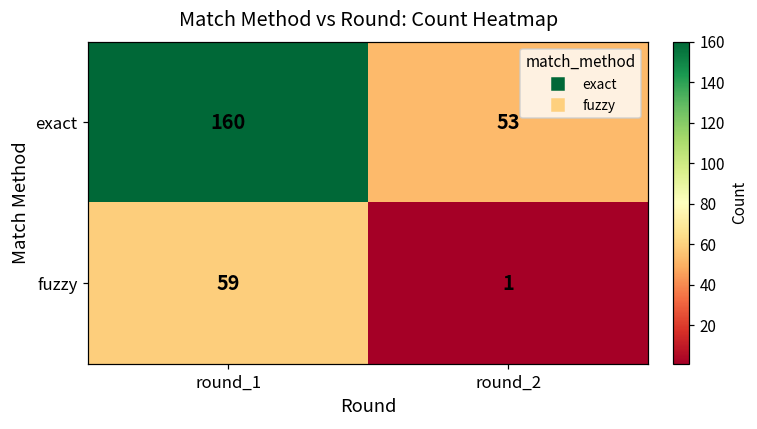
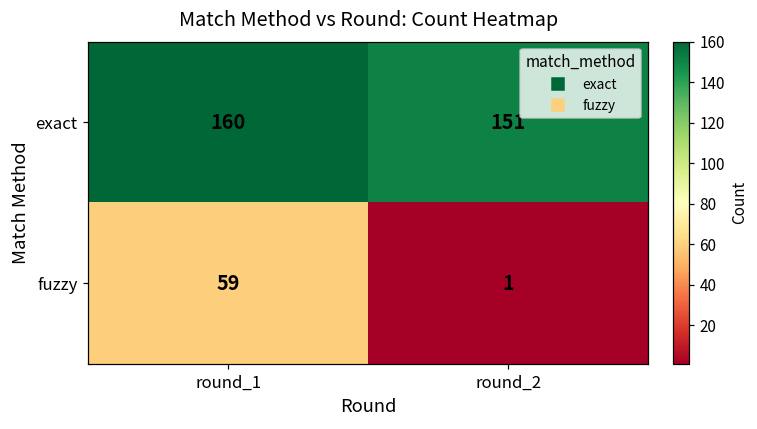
exact, round_2: 53 -> 151
